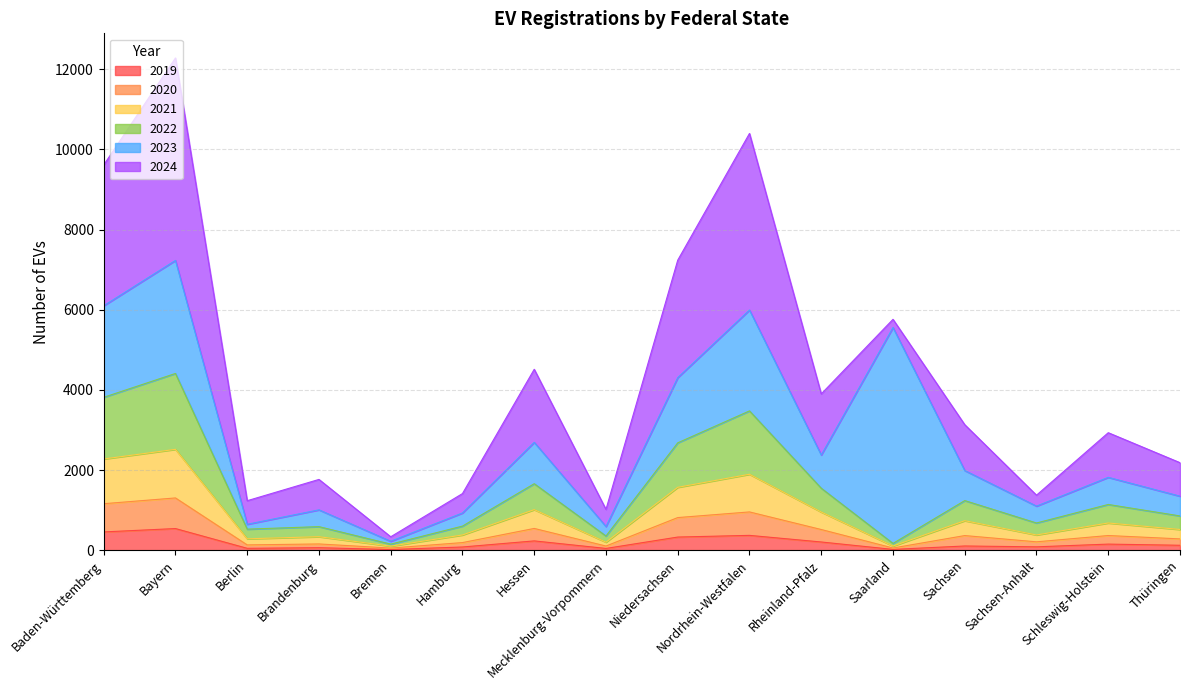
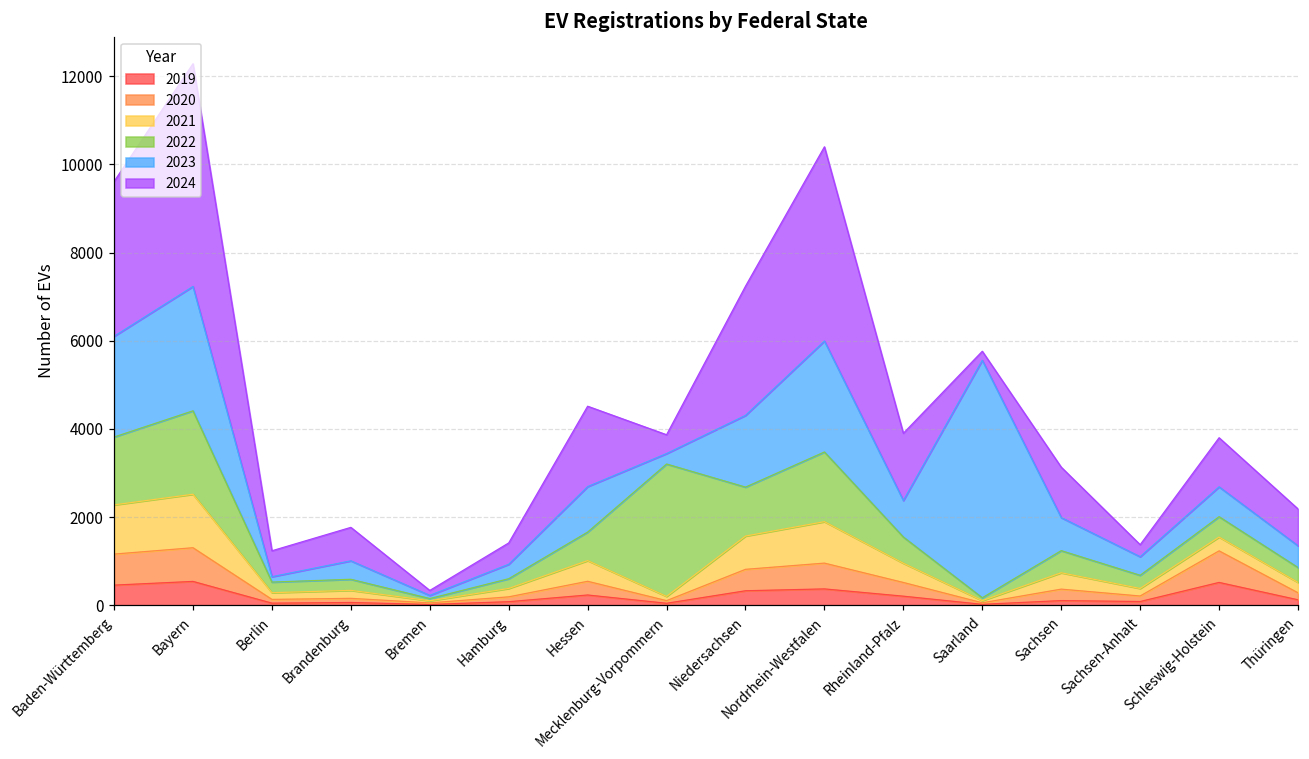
2022, Mecklenburg-Vorpommern: 200 -> 3000
2019, Schleswig-Holstein: 200 -> 500
2020, Schleswig-Holstein: 200 -> 700
